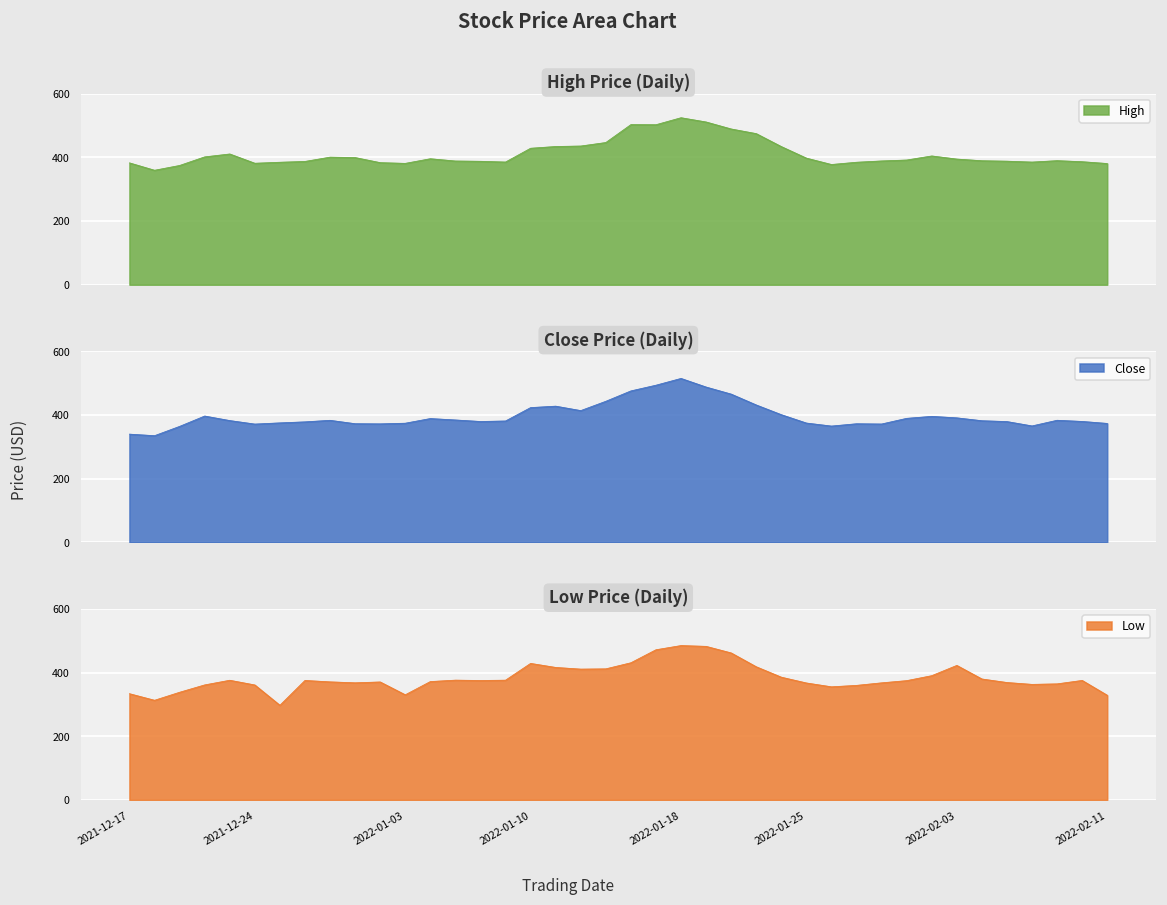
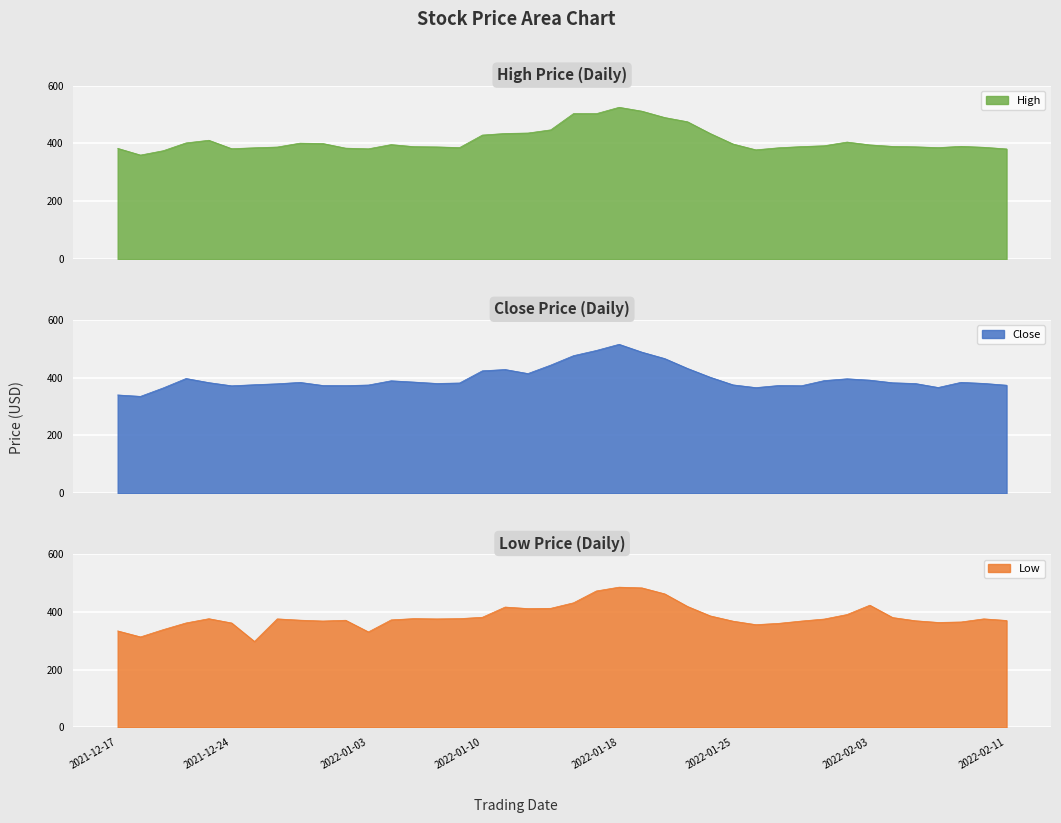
Low Price (Daily), 2022-01-10: 430 -> 380
Low Price (Daily), 2022-02-11: 330 -> 370
